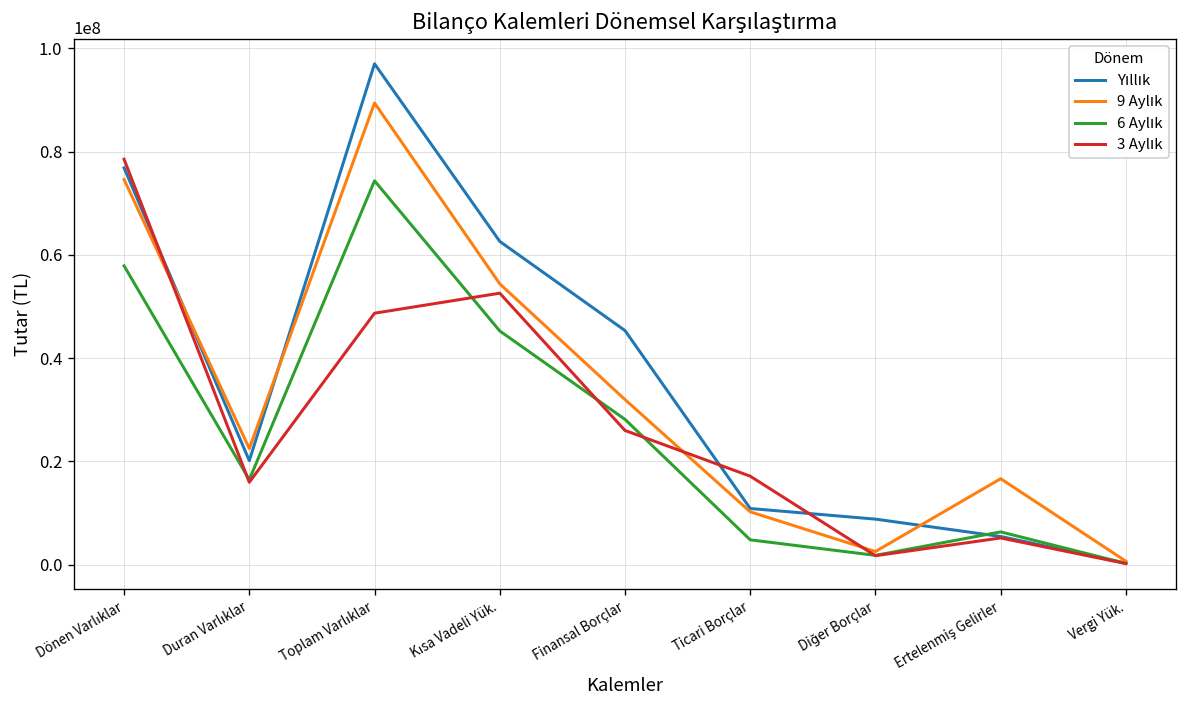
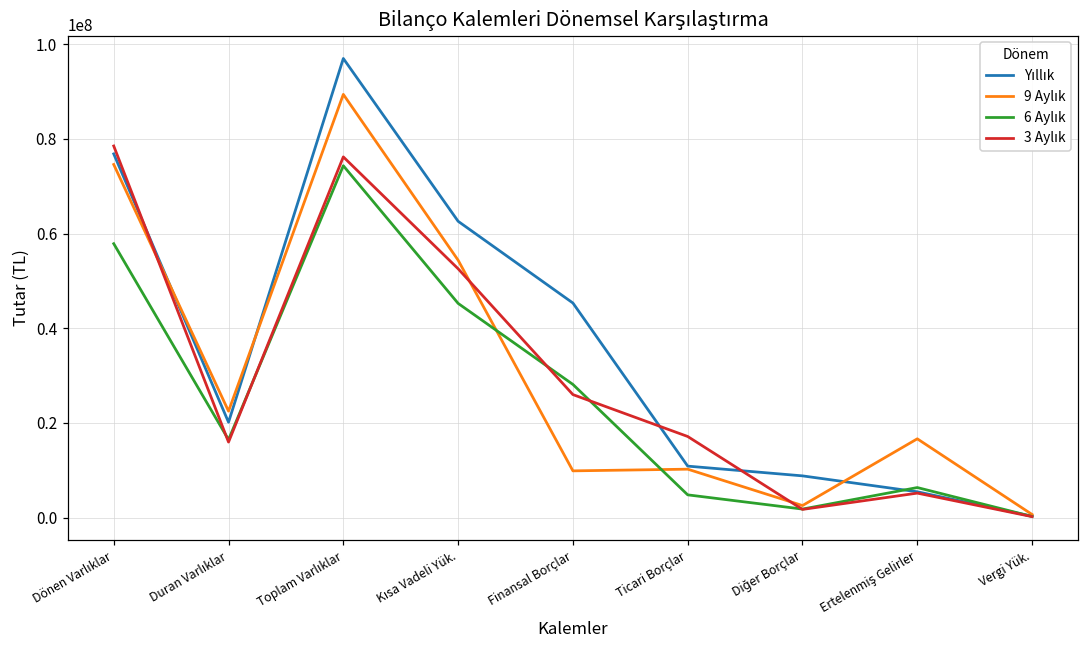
3 Aylık, Toplam Varlıklar: 49000000 -> 76000000
9 Aylık, Finansal Borçlar: 32000000 -> 10000000
